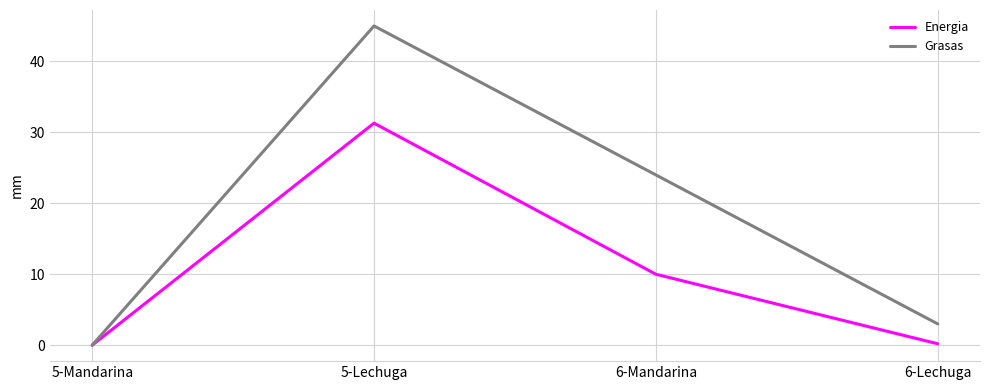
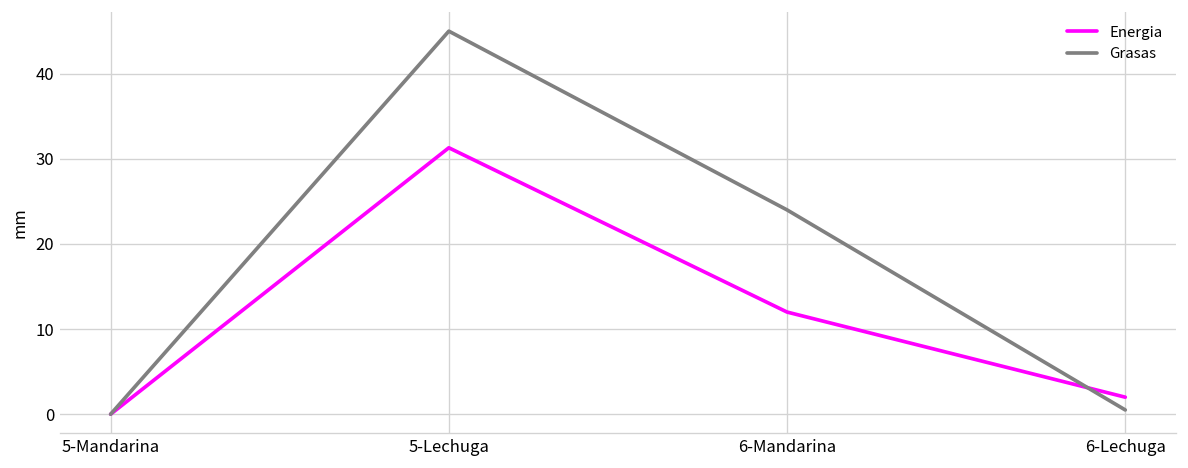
Energia, 6-Mandarina: 10 -> 12
Energia, 6-Lechuga: 0 -> 2
Grasas, 6-Lechuga: 3 -> 1
